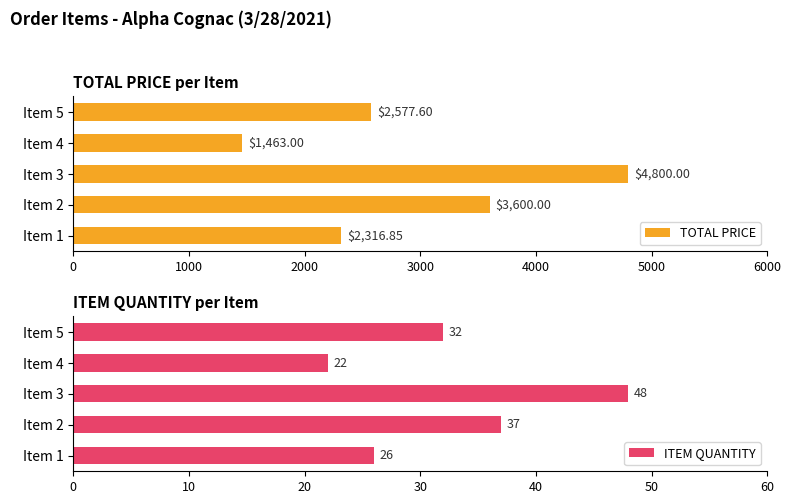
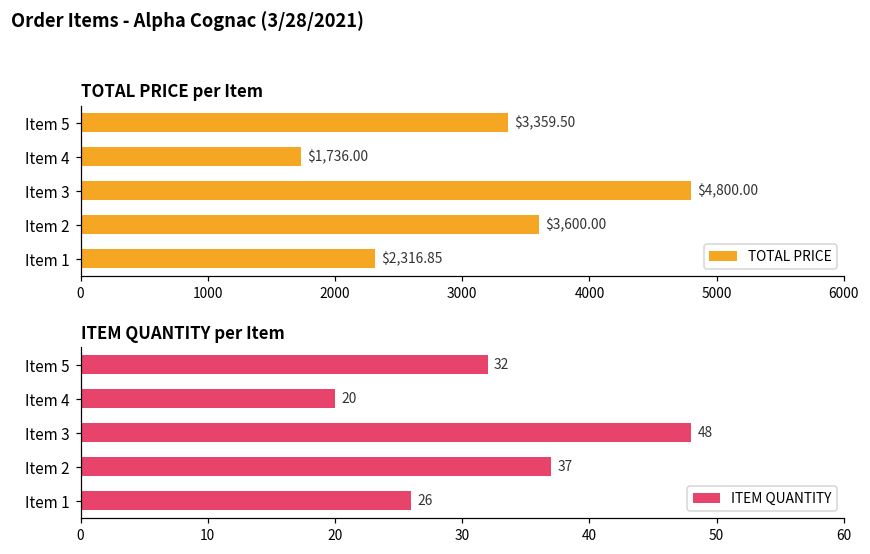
TOTAL PRICE per Item, Item 5: $2,577.60 -> $3,359.50
TOTAL PRICE per Item, Item 4: $1,463.00 -> $1,736.00
ITEM QUANTITY per Item, Item 4: 22 -> 20
